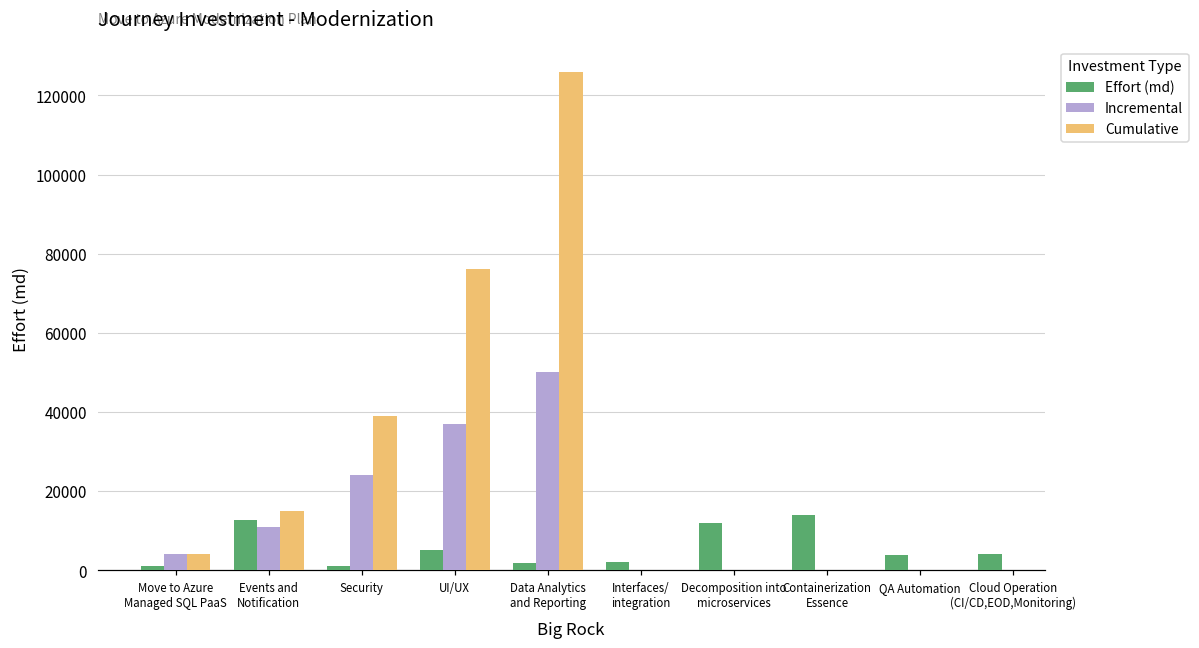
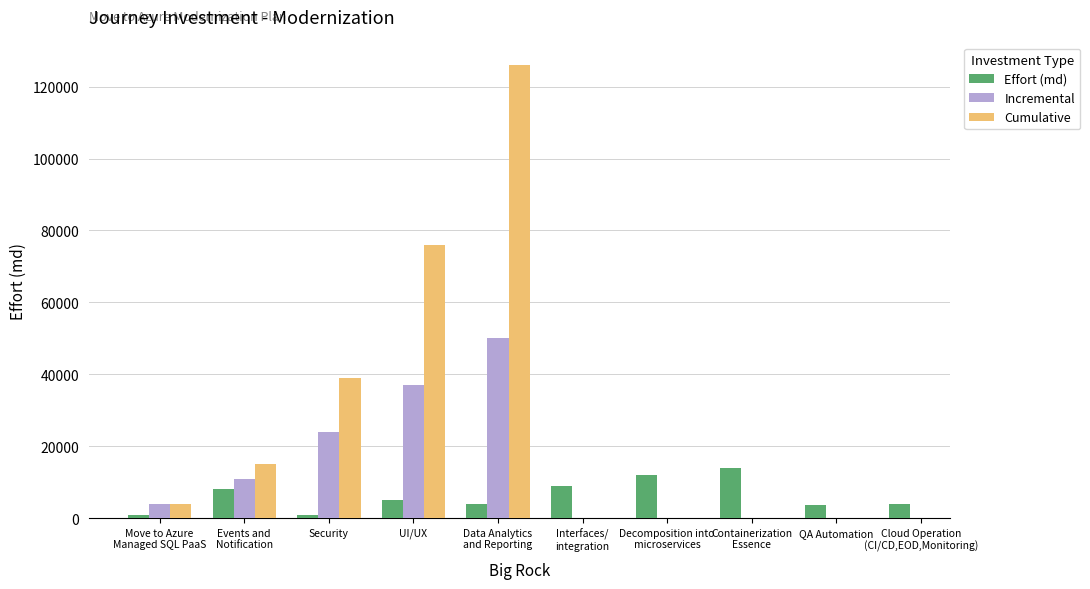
Effort (md), Events and Notification: 13000 -> 8000
Effort (md), Data Analytics and Reporting: 2000 -> 4000
Effort (md), Interfaces/ integration: 2000 -> 9000
